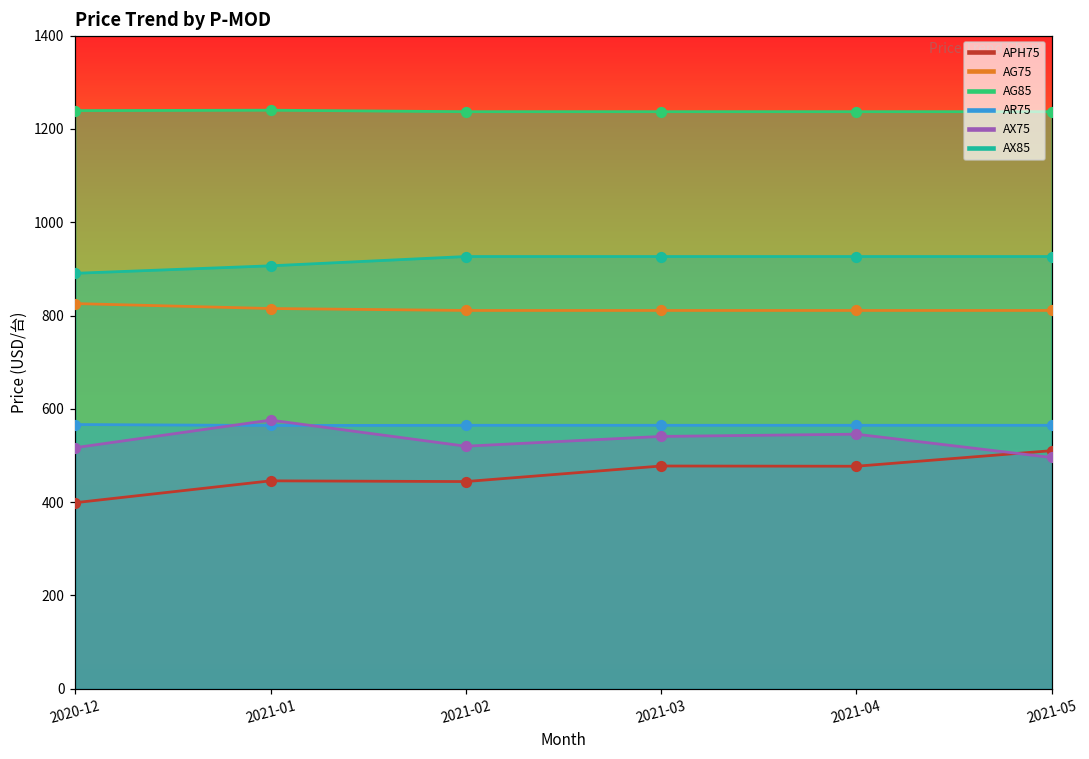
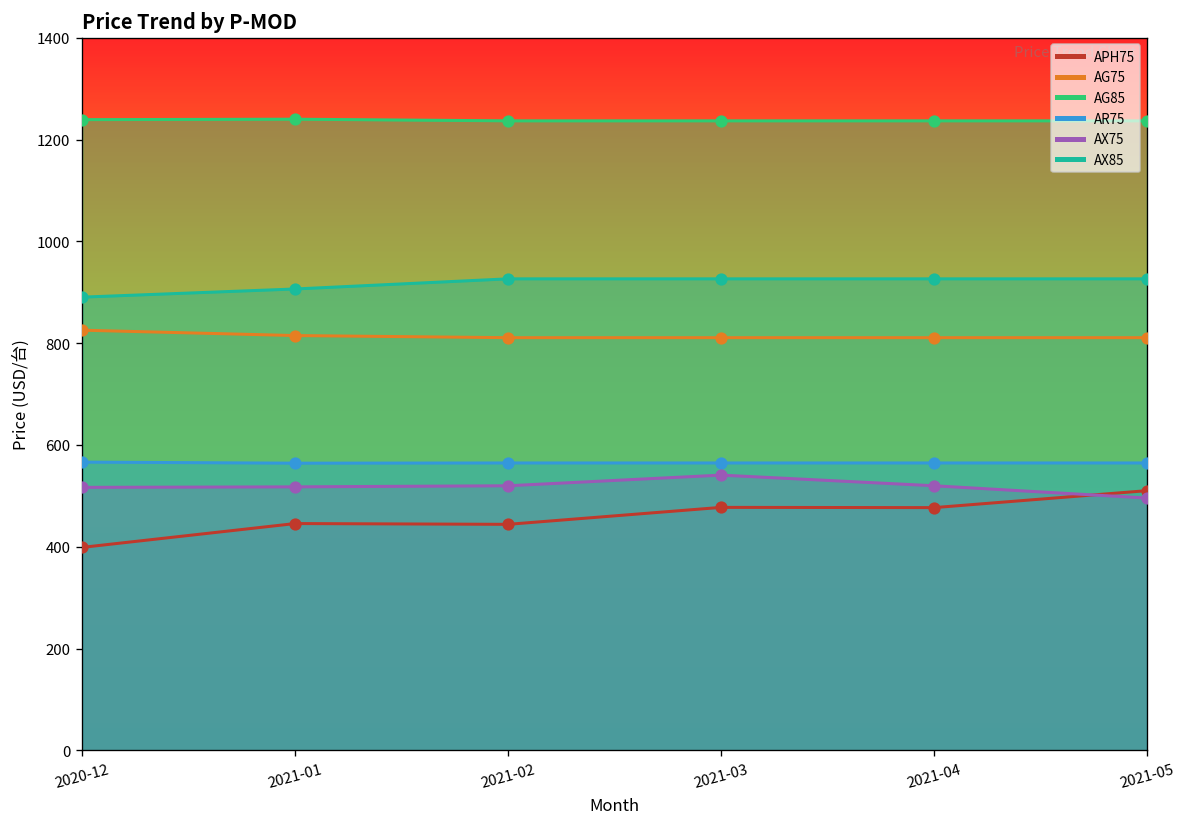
AX75, 2021-01: 580 -> 520
AX75, 2021-04: 550 -> 520
